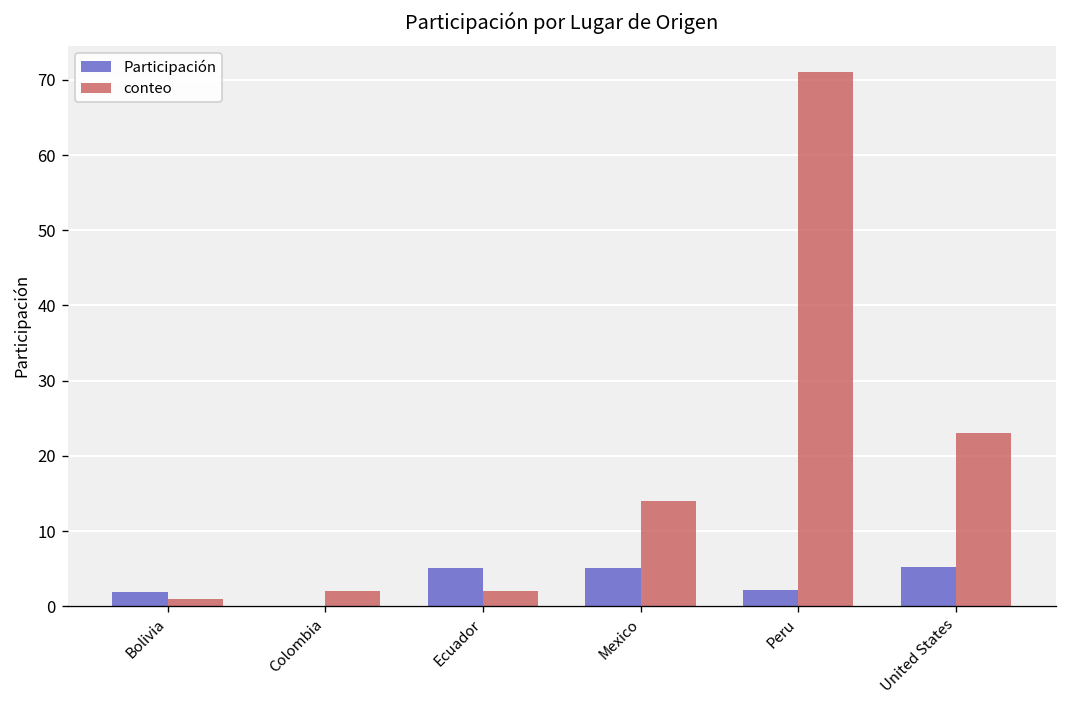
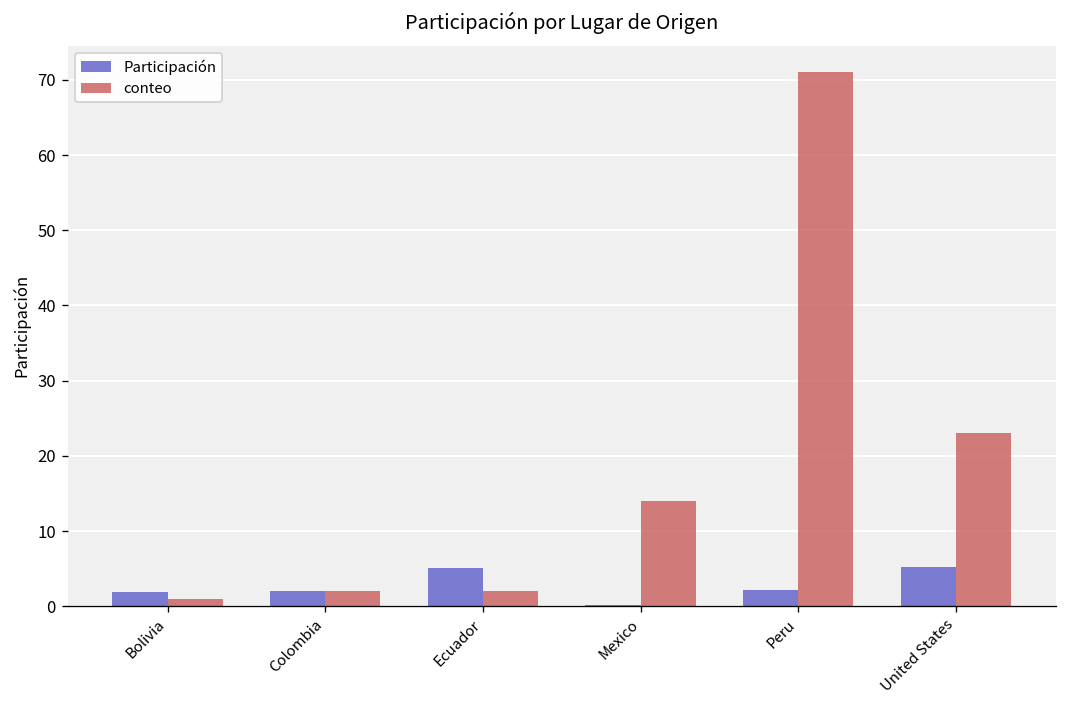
Participación, Colombia: 0 -> 2
Participación, Mexico: 5 -> 0
